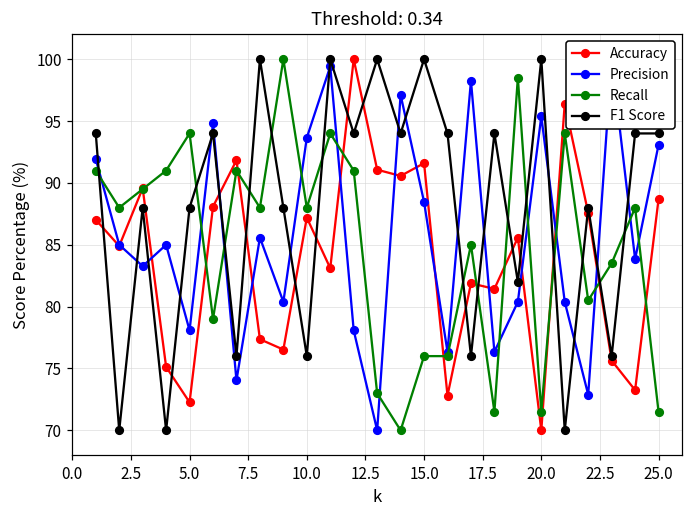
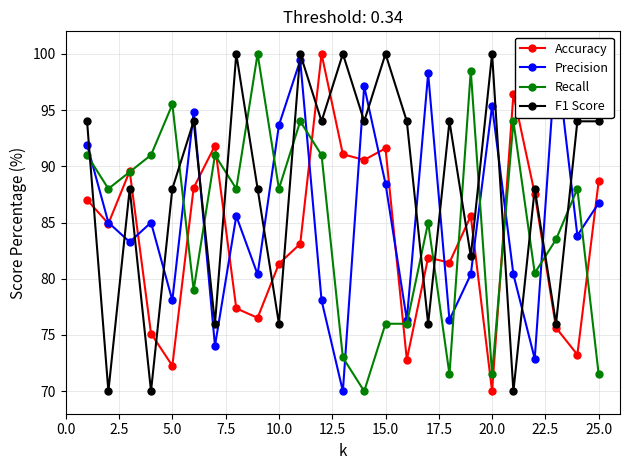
Recall, 5.0: 94.0 -> 95.5
Accuracy, 10.0: 87.2 -> 81.3
Precision, 25.0: 93.1 -> 86.7
